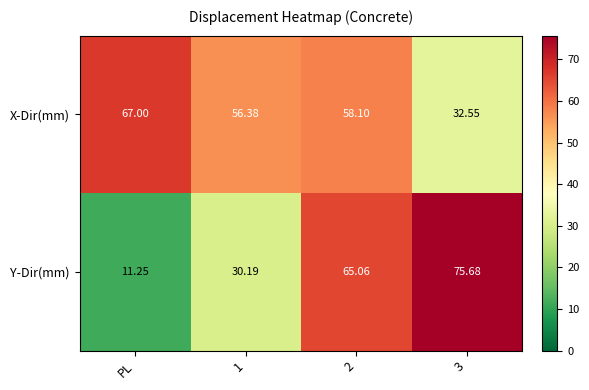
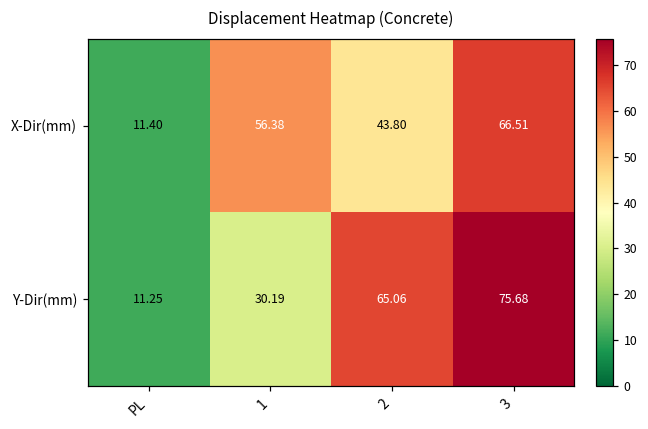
X-Dir(mm), PL: 67.00 -> 11.40
X-Dir(mm), 2: 58.10 -> 43.80
X-Dir(mm), 3: 32.55 -> 66.51
